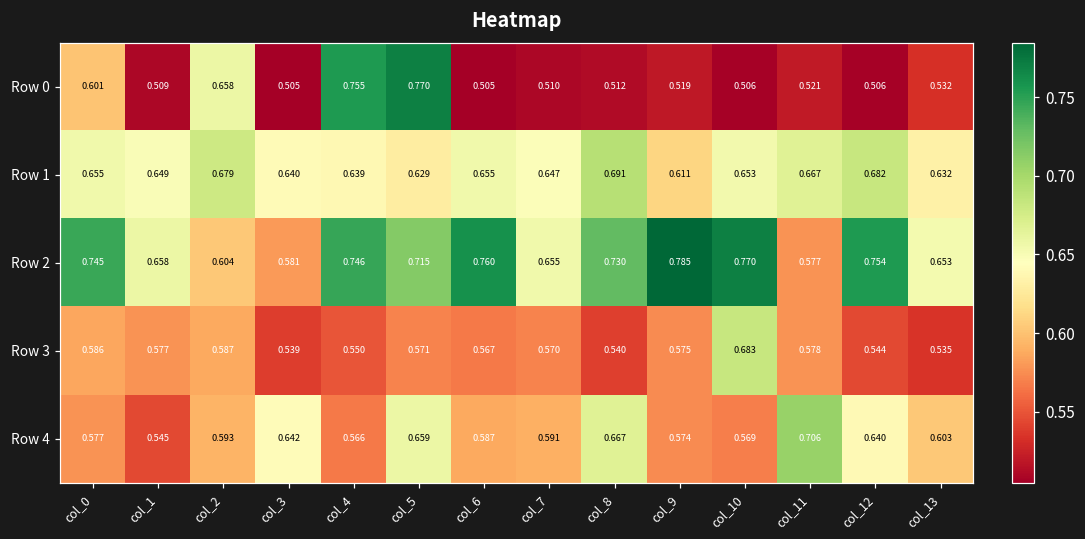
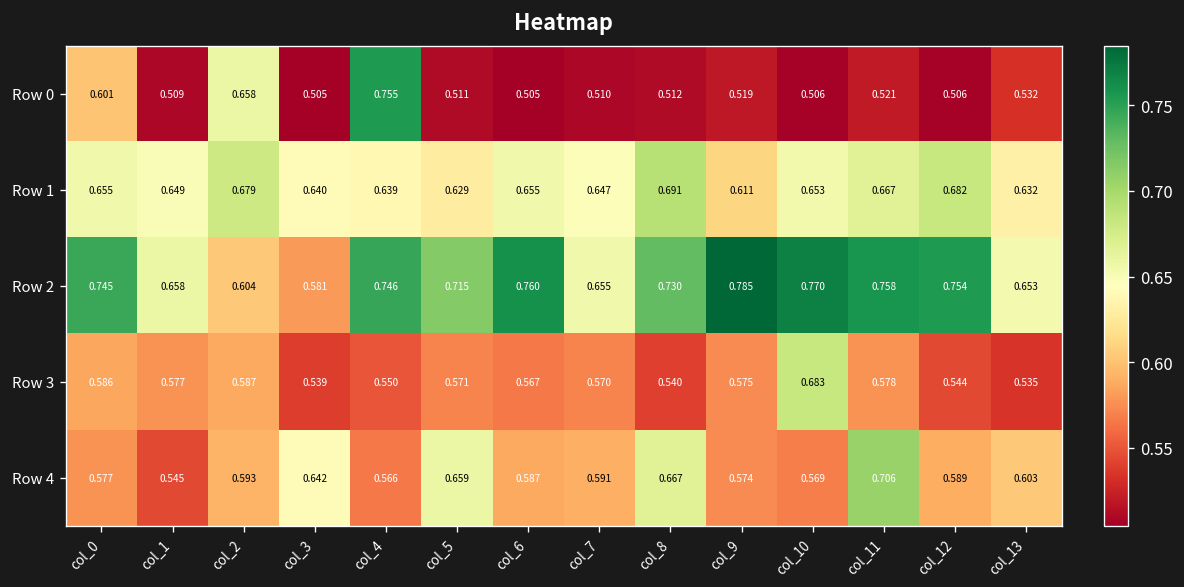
Row 0, col_5: 0.770 -> 0.511
Row 2, col_11: 0.577 -> 0.758
Row 4, col_12: 0.640 -> 0.589
